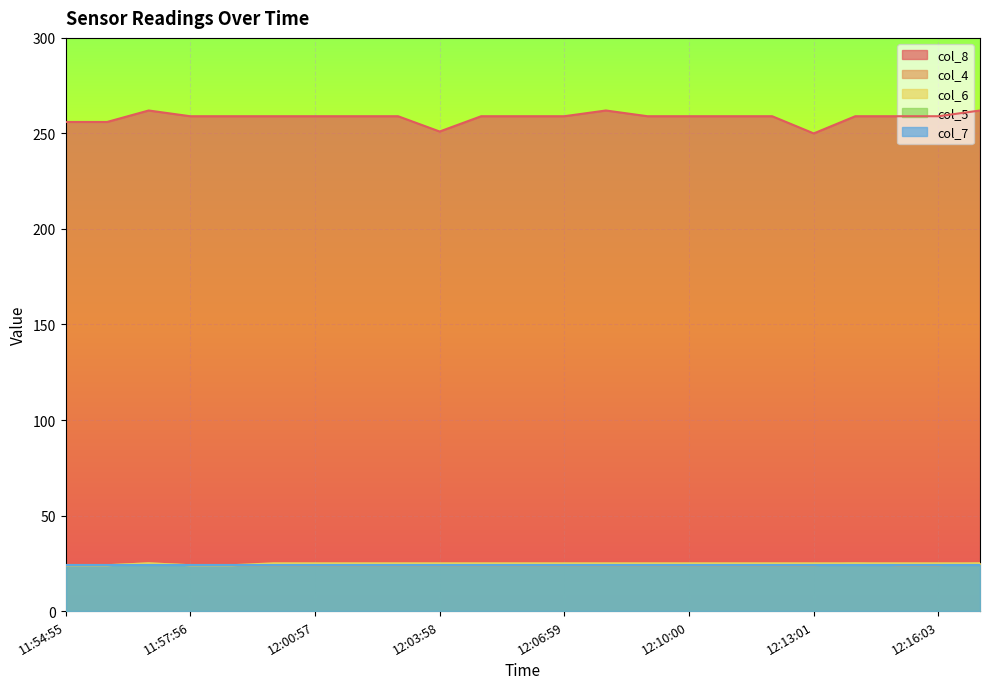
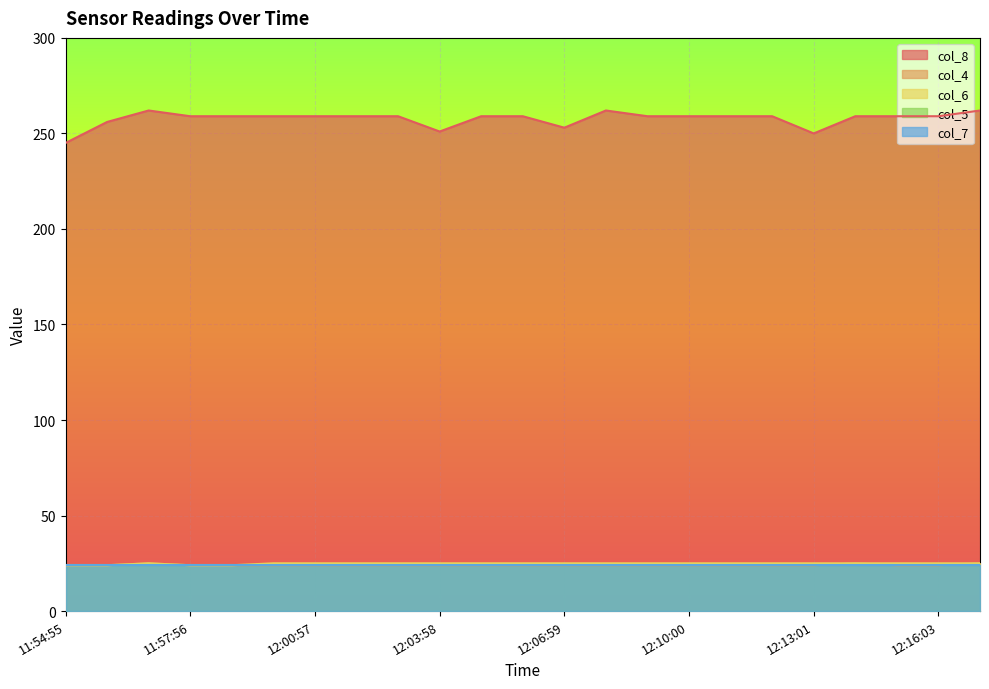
col_8, 11:54:55: 256 -> 245
col_8, 12:06:59: 259 -> 253
